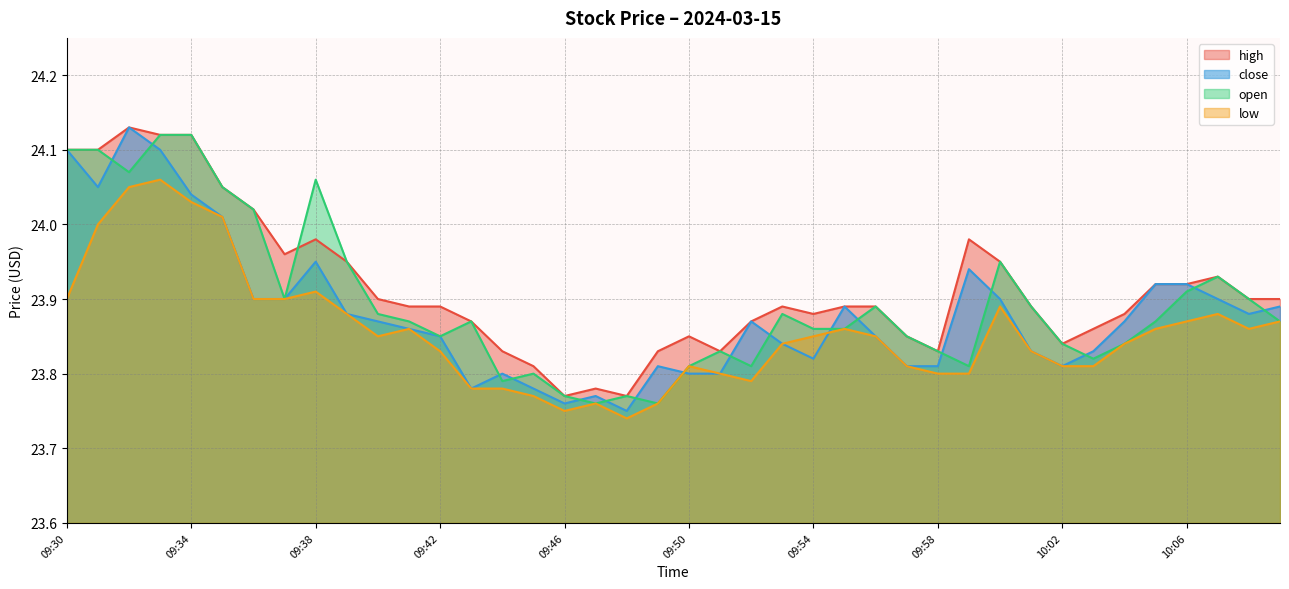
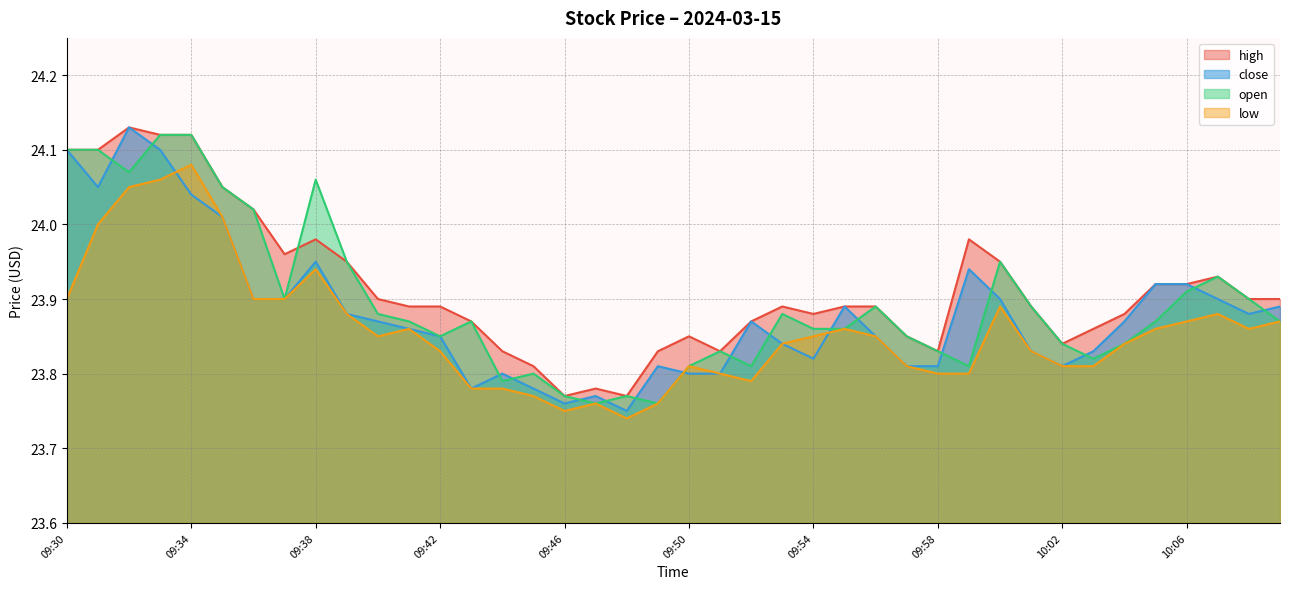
low, 09:34: 24.03 -> 24.08
low, 09:38: 23.91 -> 23.94
